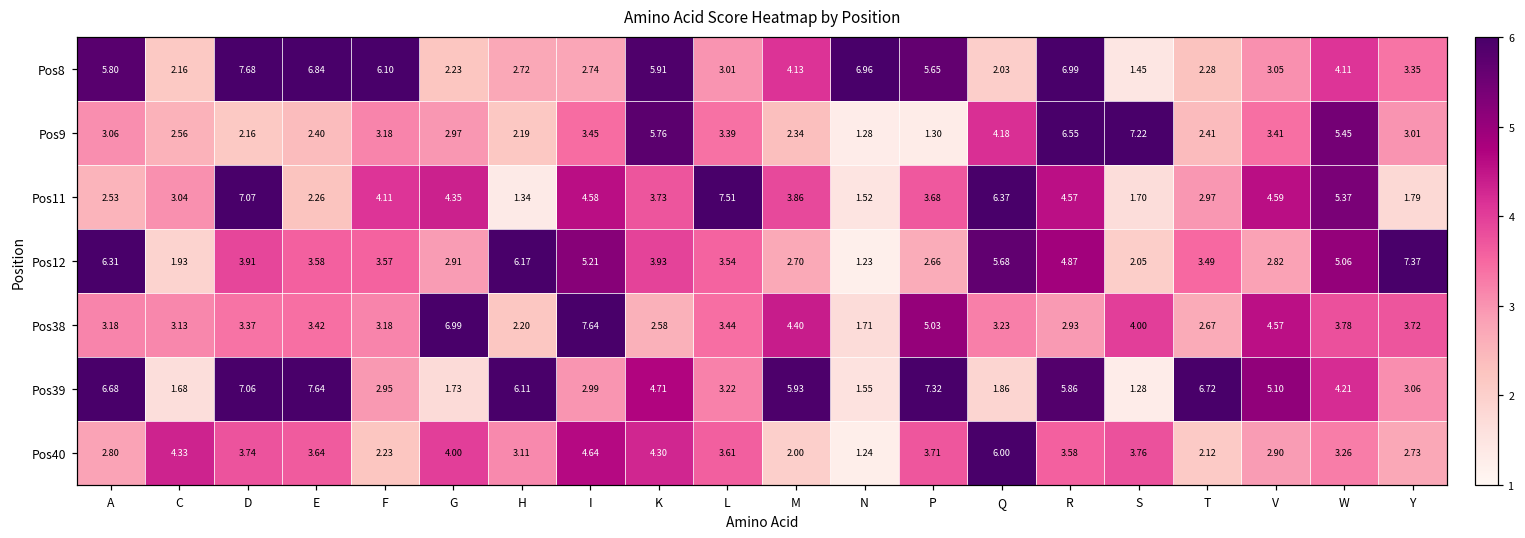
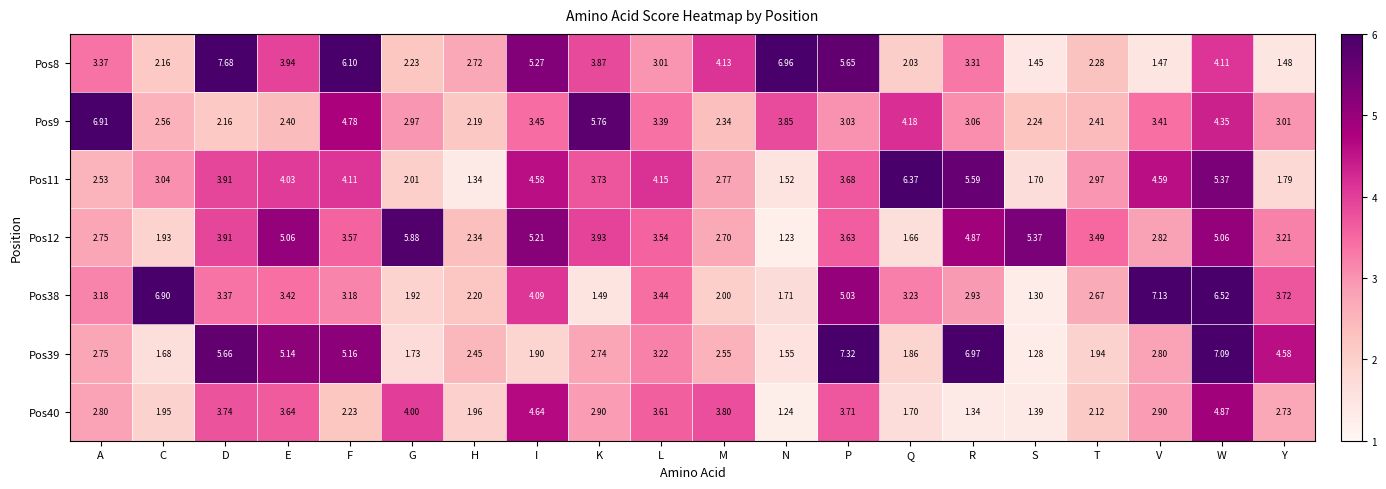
Pos8, A: 5.80 -> 3.37
Pos8, E: 6.84 -> 3.94
Pos8, I: 2.74 -> 5.27
Pos8, K: 5.91 -> 3.87
Pos8, R: 6.99 -> 3.31
Pos8, V: 3.05 -> 1.47
Pos8, Y: 3.35 -> 1.48
Pos9, A: 3.06 -> 6.91
Pos9, F: 3.18 -> 4.78
Pos9, N: 1.28 -> 3.85
Pos9, P: 1.30 -> 3.03
Pos9, R: 6.55 -> 3.06
Pos9, S: 7.22 -> 2.24
Pos9, W: 5.45 -> 4.35
Pos11, D: 7.07 -> 3.91
Pos11, E: 2.26 -> 4.03
Pos11, G: 4.35 -> 2.01
Pos11, L: 7.51 -> 4.15
Pos11, M: 3.86 -> 2.77
Pos11, R: 4.57 -> 5.59
Pos12, A: 6.31 -> 2.75
Pos12, E: 3.58 -> 5.06
Pos12, G: 2.91 -> 5.88
Pos12, H: 6.17 -> 2.34
Pos12, P: 2.66 -> 3.63
Pos12, Q: 5.68 -> 1.66
Pos12, S: 2.05 -> 5.37
Pos12, Y: 7.37 -> 3.21
Pos38, C: 3.13 -> 6.90
Pos38, G: 6.99 -> 1.92
Pos38, I: 7.64 -> 4.09
Pos38, K: 2.58 -> 1.49
Pos38, M: 4.40 -> 2.00
Pos38, S: 4.00 -> 1.30
Pos38, V: 4.57 -> 7.13
Pos38, W: 3.78 -> 6.52
Pos39, A: 6.68 -> 2.75
Pos39, D: 7.06 -> 5.66
Pos39, E: 7.64 -> 5.14
Pos39, F: 2.95 -> 5.16
Pos39, H: 6.11 -> 2.45
Pos39, I: 2.99 -> 1.90
Pos39, K: 4.71 -> 2.74
Pos39, M: 5.93 -> 2.55
Pos39, R: 5.86 -> 6.97
Pos39, T: 6.72 -> 1.94
Pos39, V: 5.10 -> 2.80
Pos39, W: 4.21 -> 7.09
Pos39, Y: 3.06 -> 4.58
Pos40, C: 4.33 -> 1.95
Pos40, H: 3.11 -> 1.96
Pos40, K: 4.30 -> 2.90
Pos40, M: 2.00 -> 3.80
Pos40, Q: 6.00 -> 1.70
Pos40, R: 3.58 -> 1.34
Pos40, S: 3.76 -> 1.39
Pos40, W: 3.26 -> 4.87
